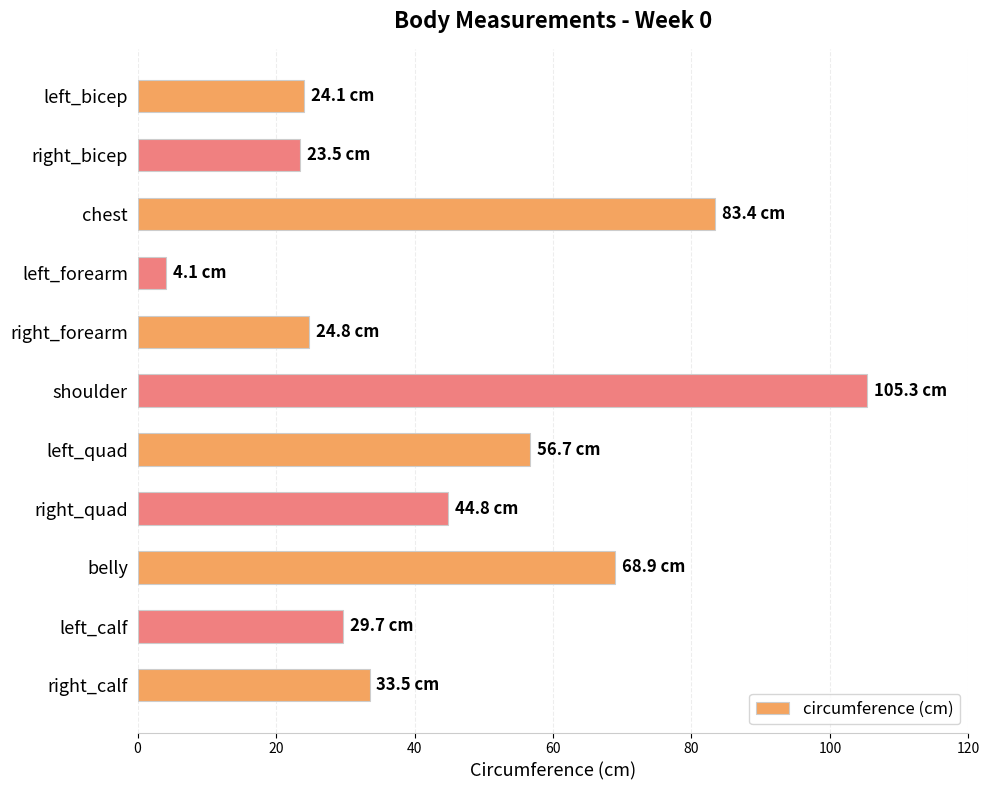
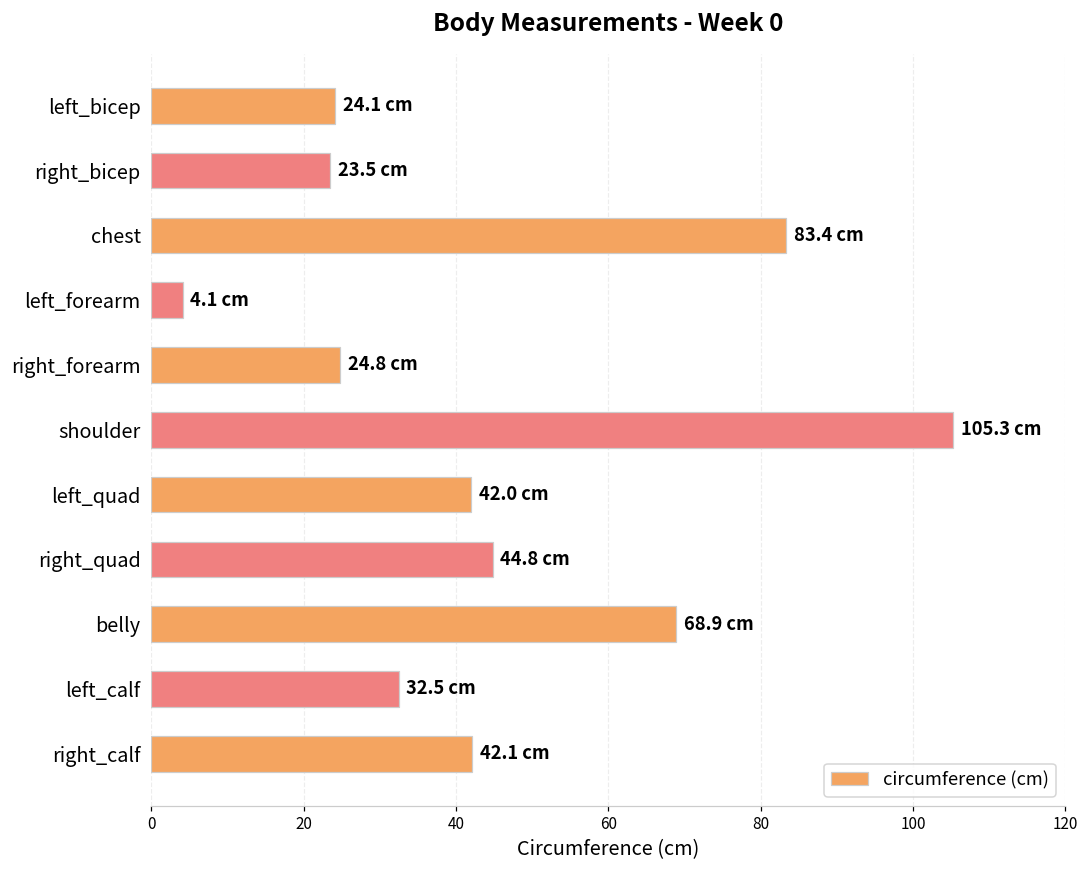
left_quad: 56.7 -> 42.0
left_calf: 29.7 -> 32.5
right_calf: 33.5 -> 42.1
